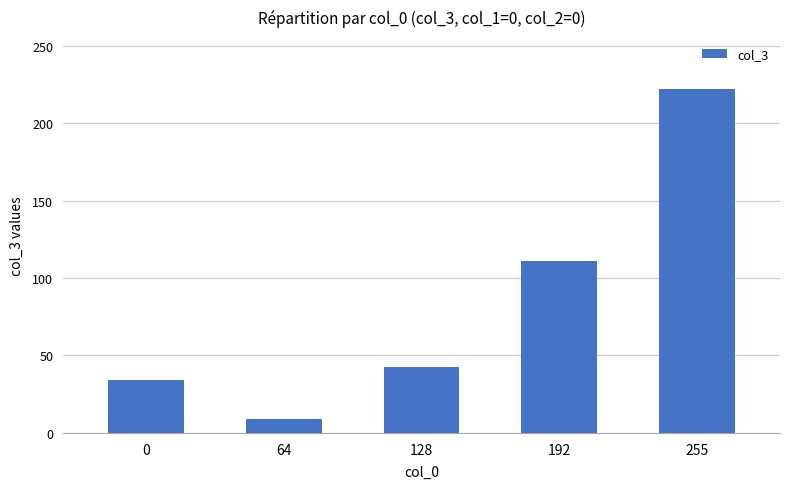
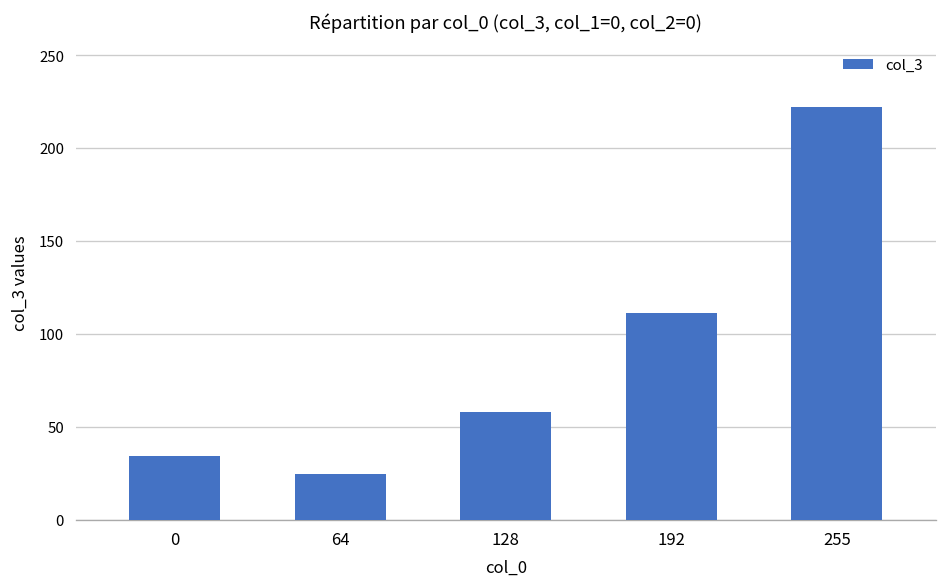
64: 9 -> 25
128: 43 -> 58
